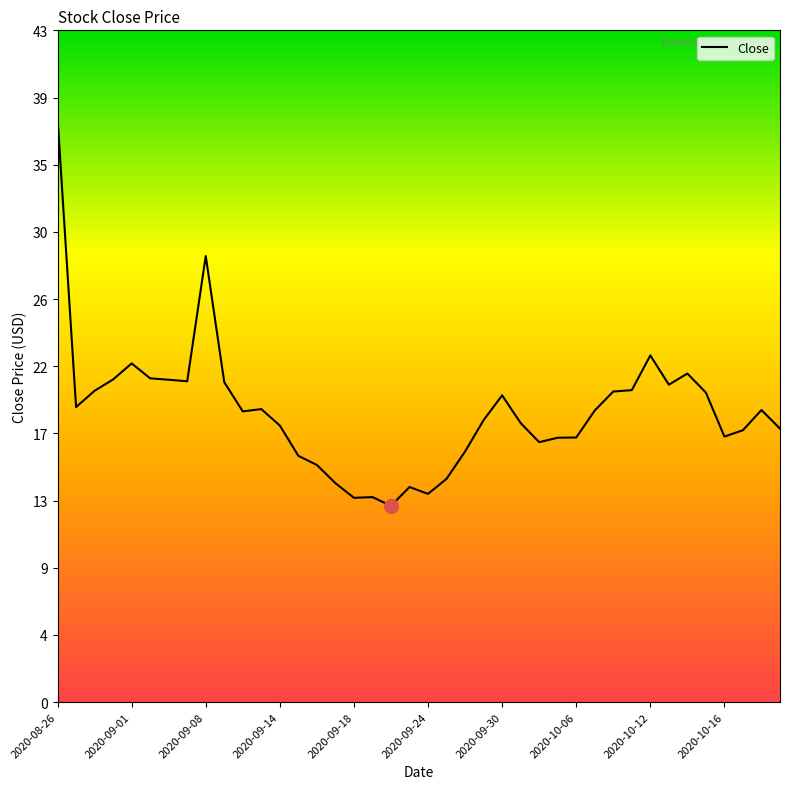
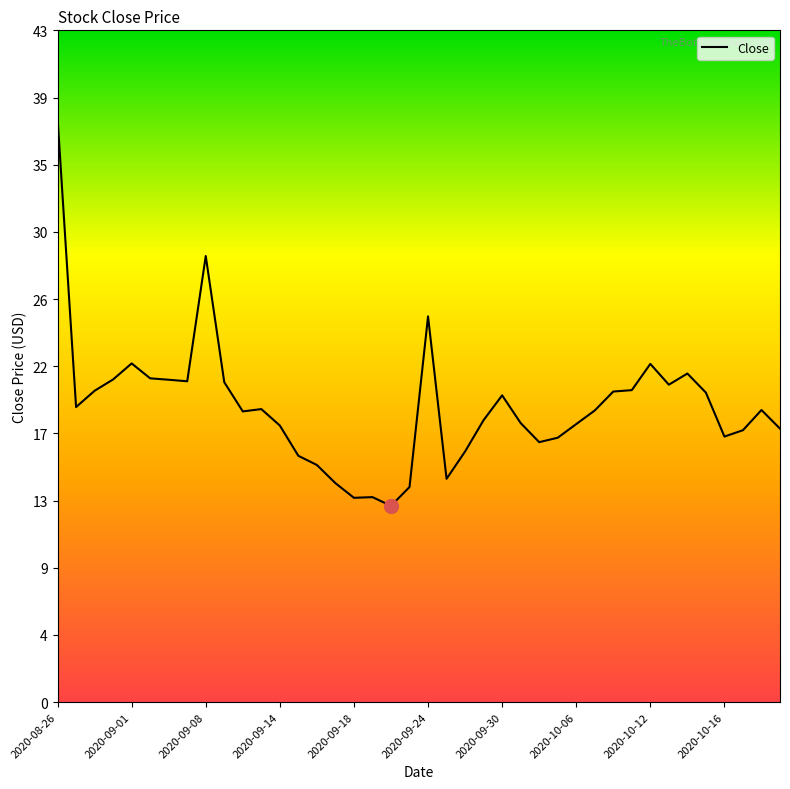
Close, 2020-09-24: 13.4 -> 24.8
Close, 2020-10-06: 17.0 -> 17.9
Close, 2020-10-12: 22.3 -> 21.8
